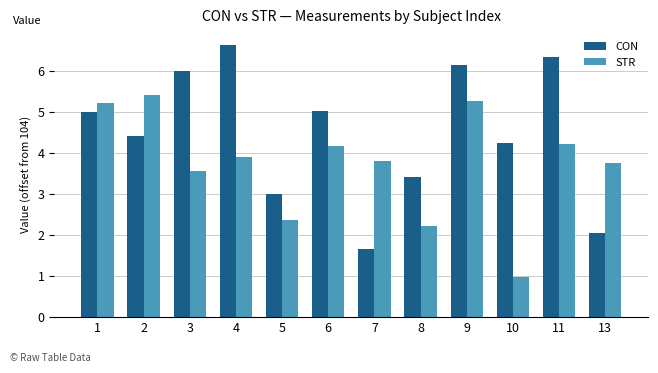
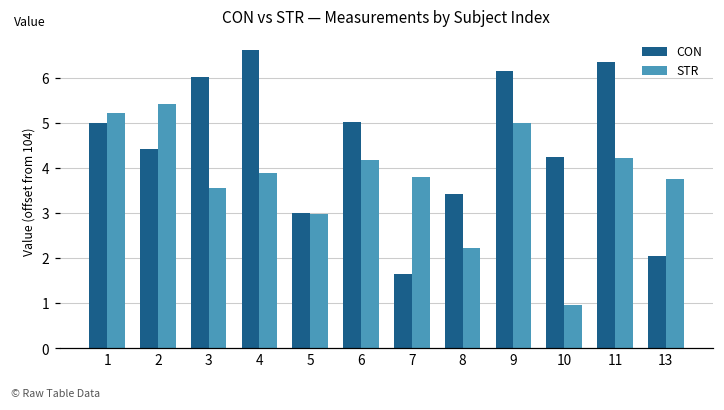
STR, 5: 2.4 -> 3.0
STR, 9: 5.3 -> 5.0
